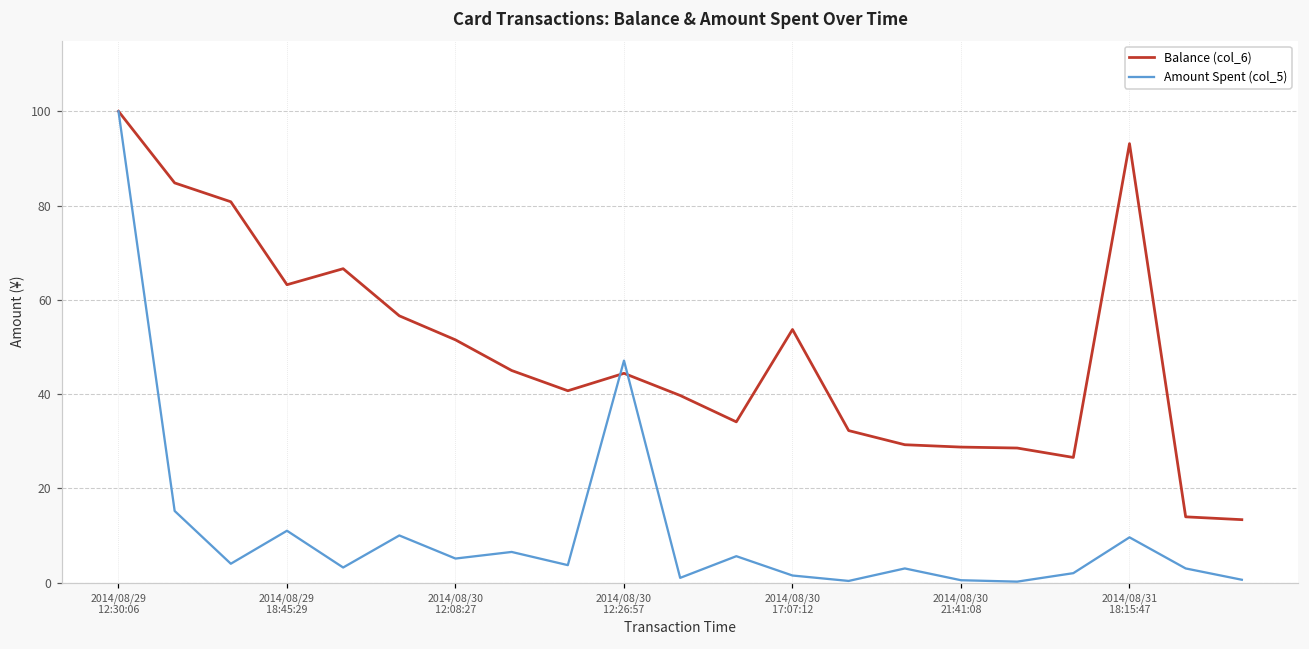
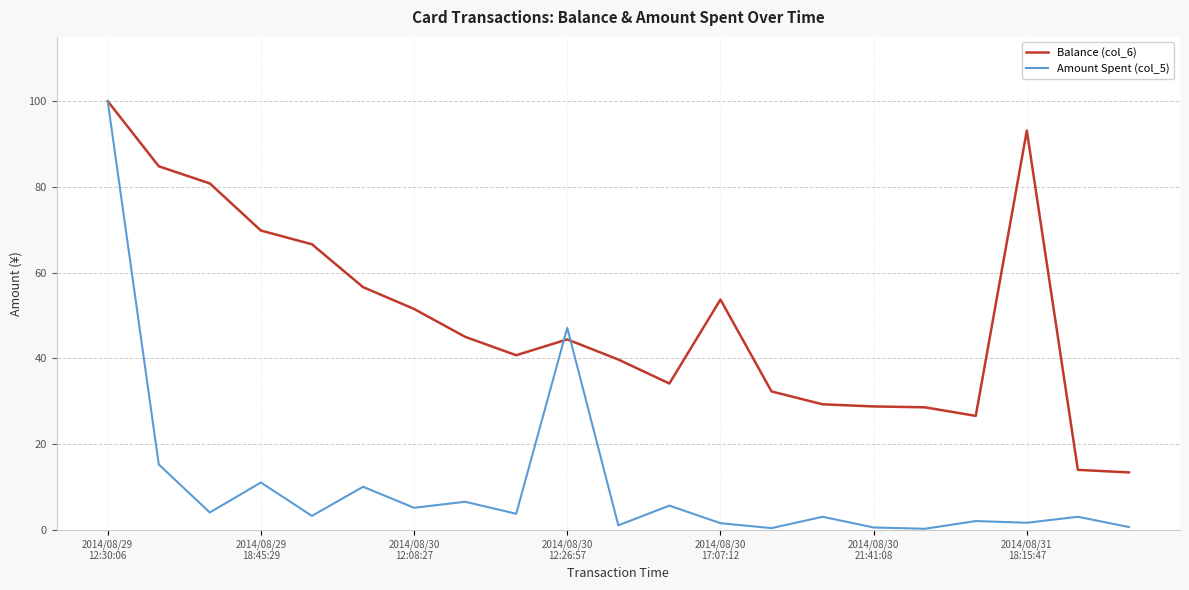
Balance (col_6), 2014/08/29 18:45:29: 63 -> 70
Amount Spent (col_5), 2014/08/31 18:15:47: 10 -> 2
